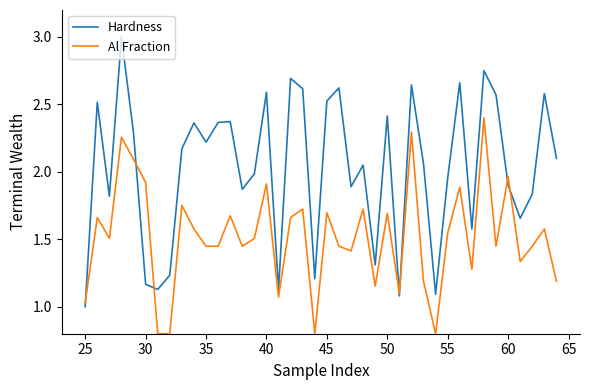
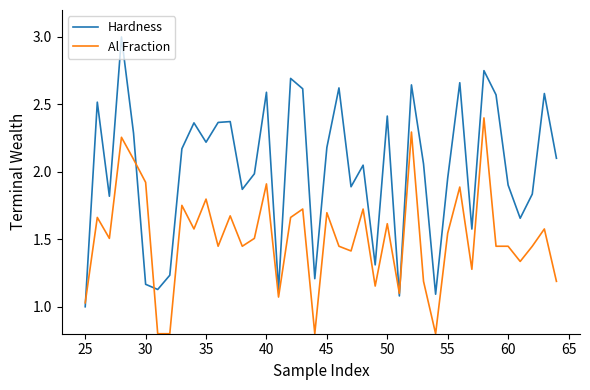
Al Fraction, 35: 1.45 -> 1.80
Hardness, 45: 2.53 -> 2.18
Al Fraction, 50: 1.69 -> 1.62
Al Fraction, 60: 1.97 -> 1.45
